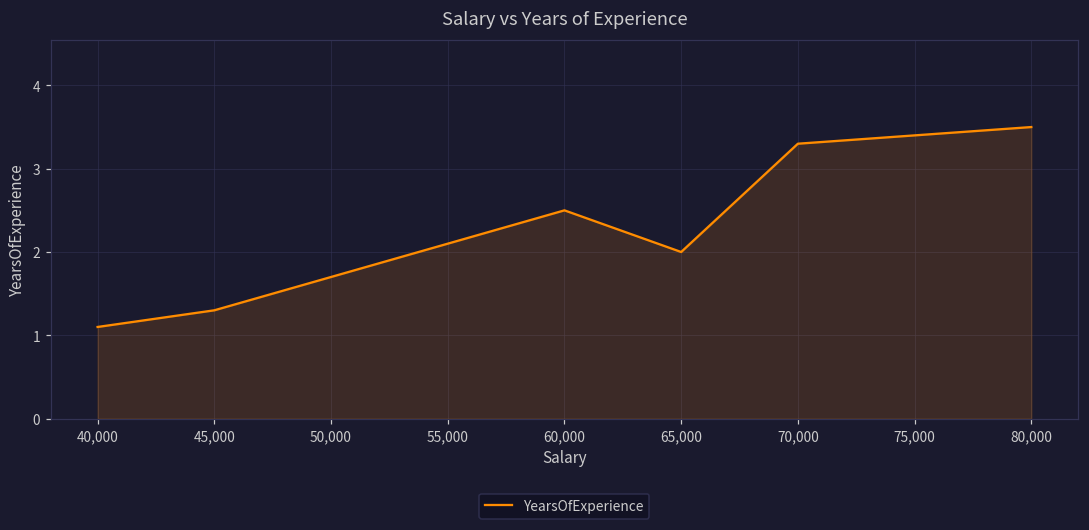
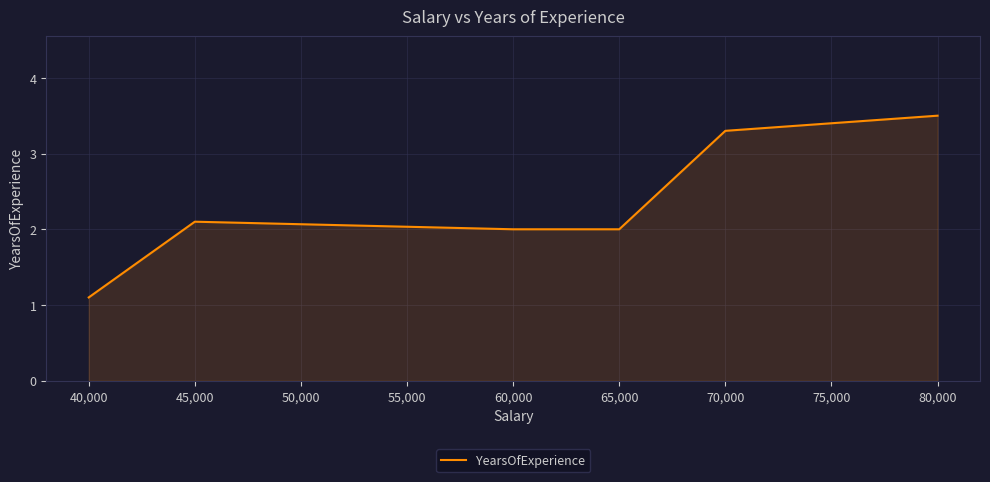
45,000: 1.3 -> 2.1
60,000: 2.5 -> 2.0
